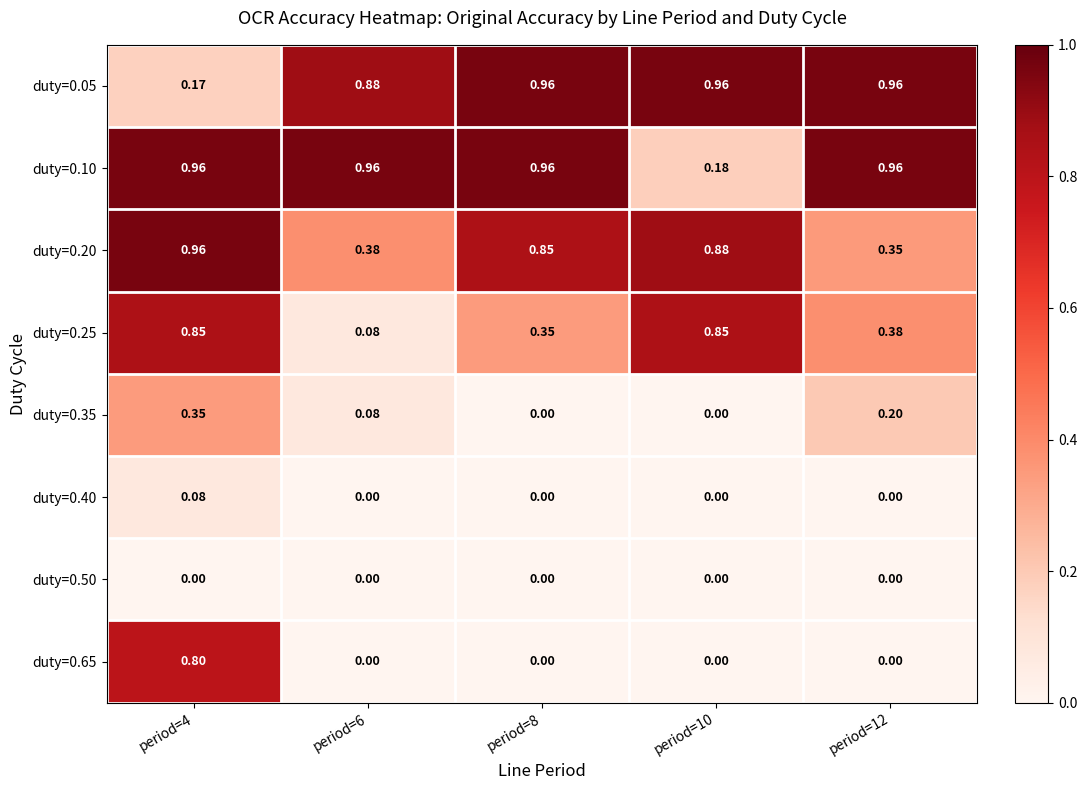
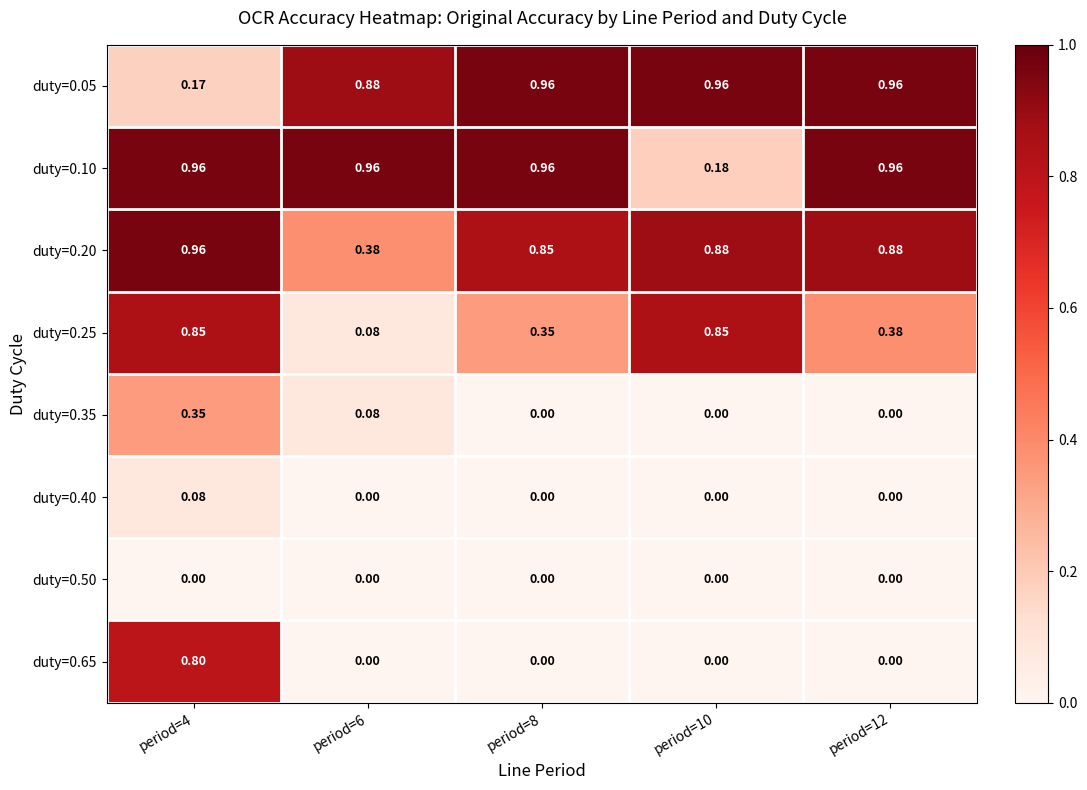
duty=0.20, period=12: 0.35 -> 0.88
duty=0.35, period=12: 0.20 -> 0.00
